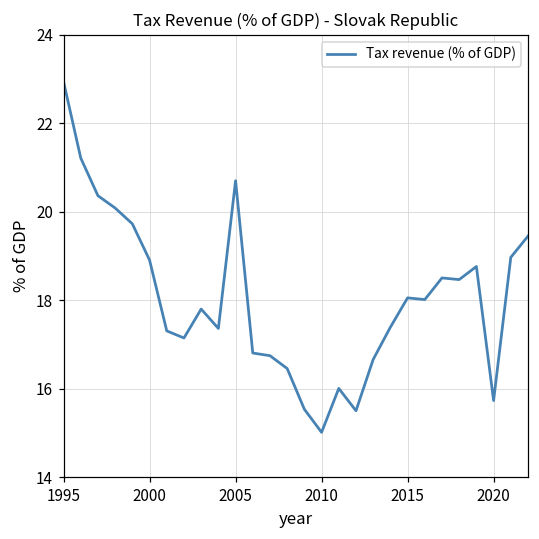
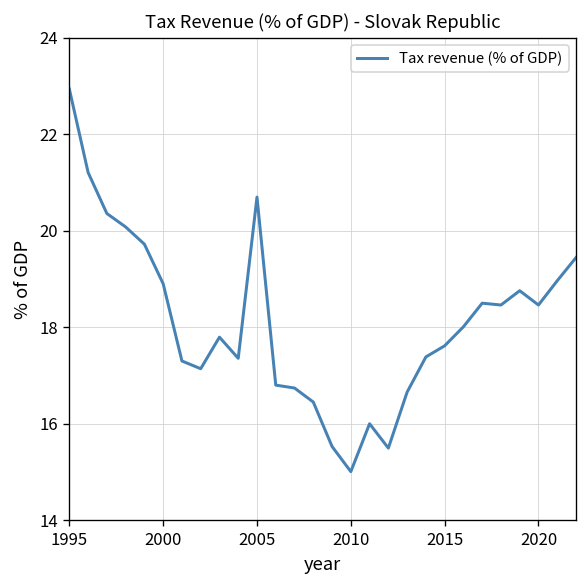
2015: 18.1 -> 17.6
2020: 15.7 -> 18.5
